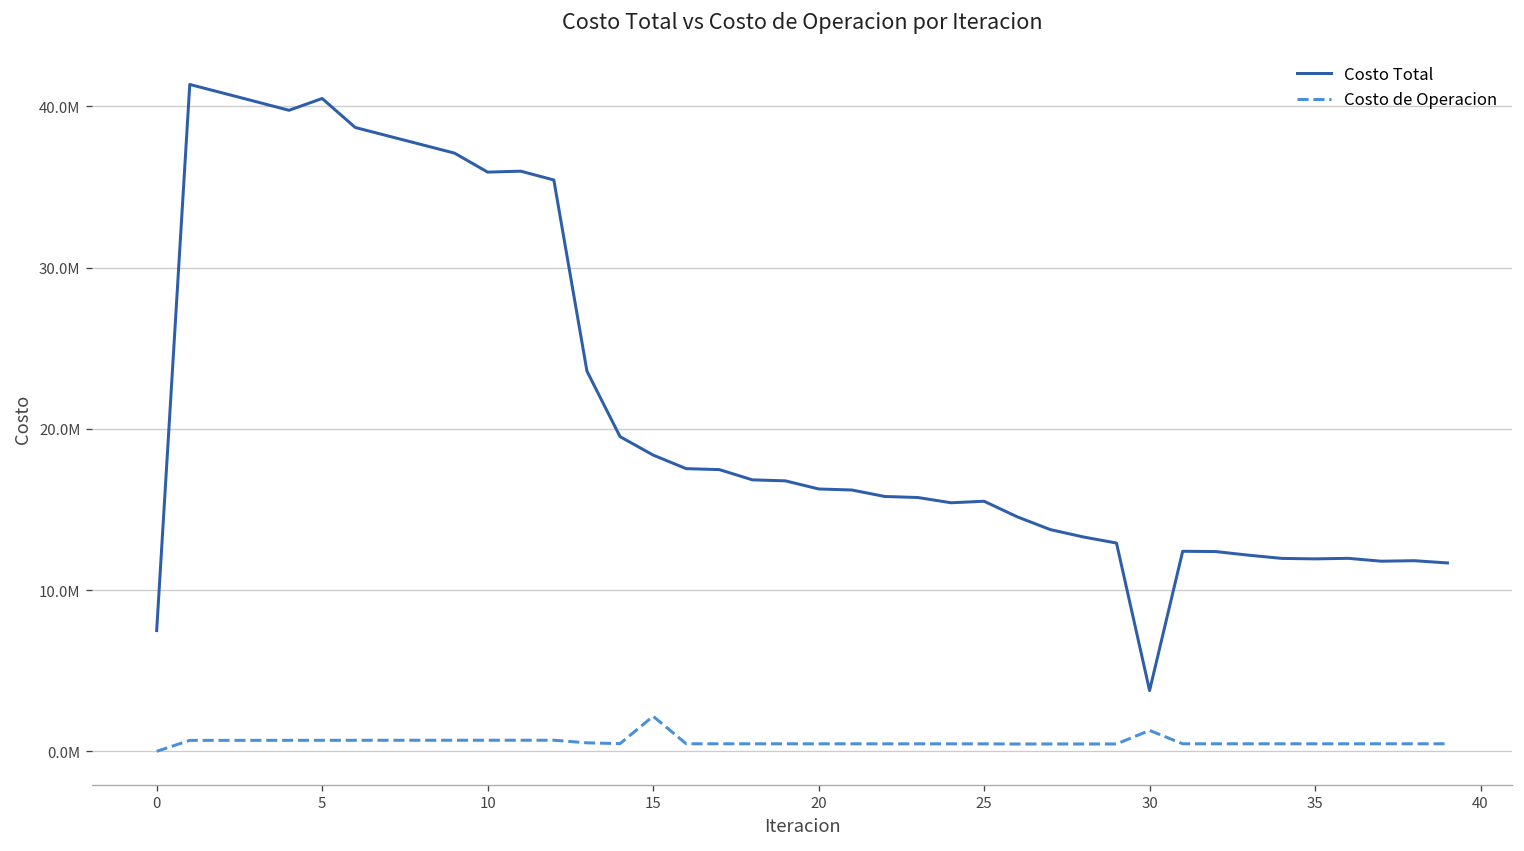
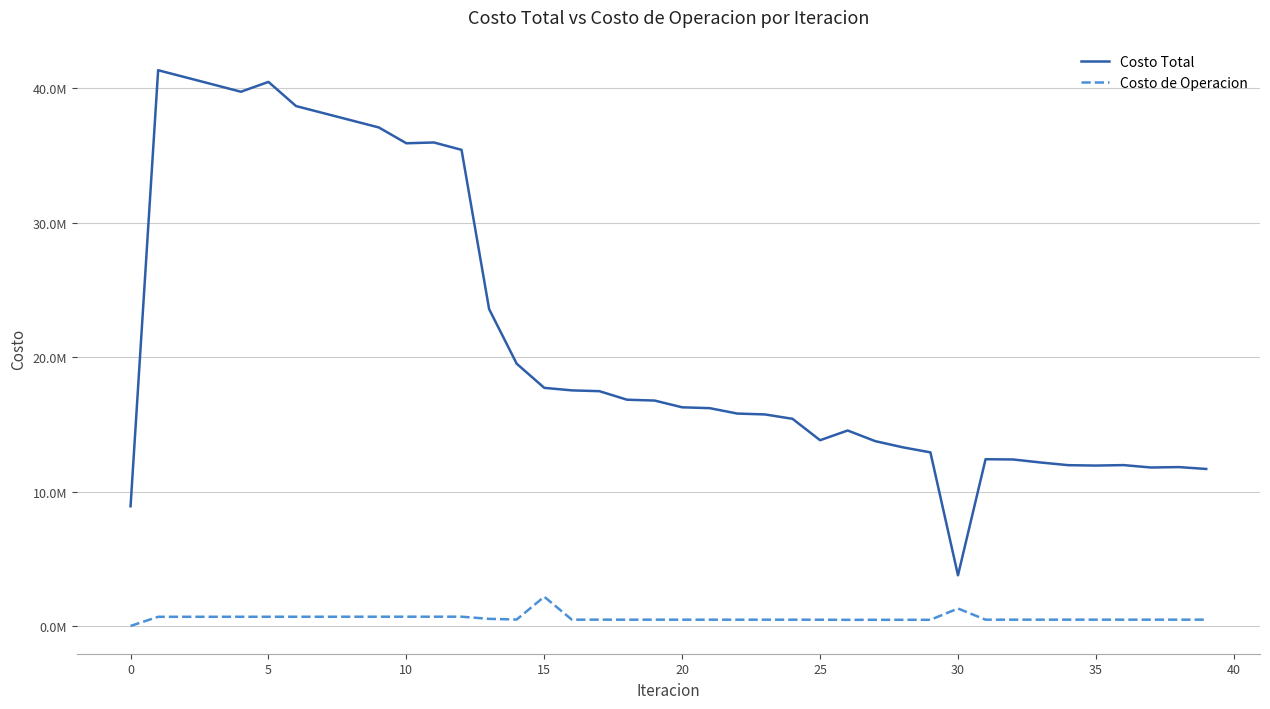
Costo Total, 0: 7500000 -> 8900000
Costo Total, 15: 18400000 -> 17700000
Costo Total, 25: 15500000 -> 13800000
